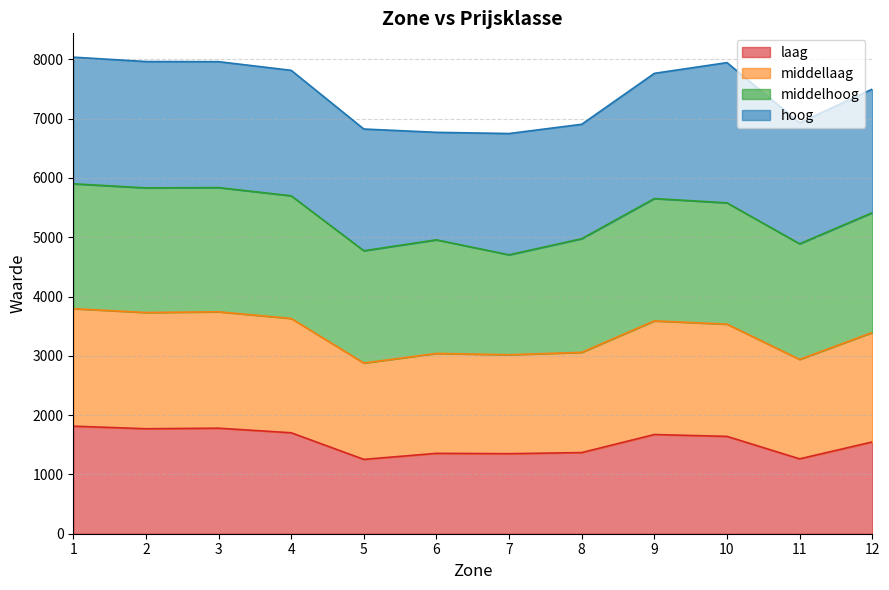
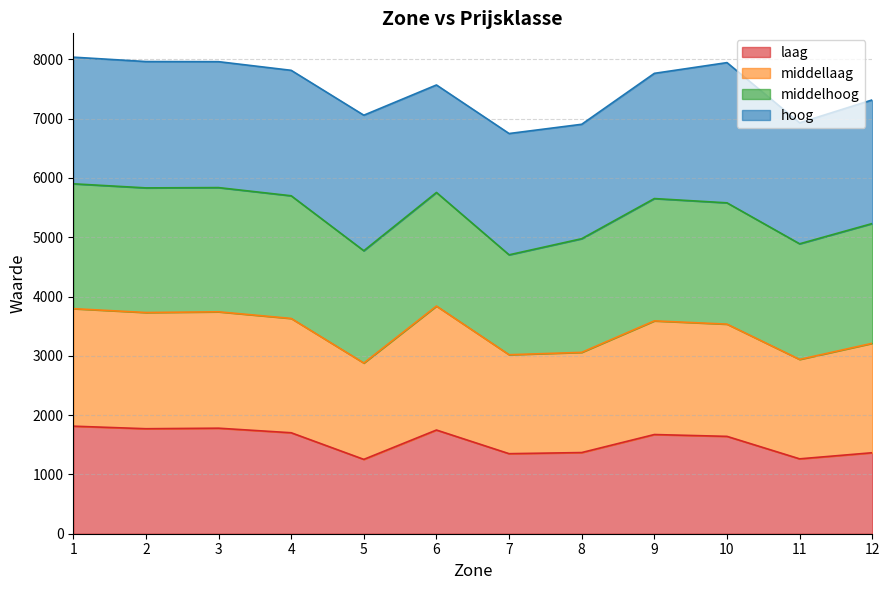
hoog, 5: 2100 -> 2300
laag, 6: 1400 -> 1700
middellaag, 6: 1700 -> 2100
laag, 12: 1500 -> 1400
